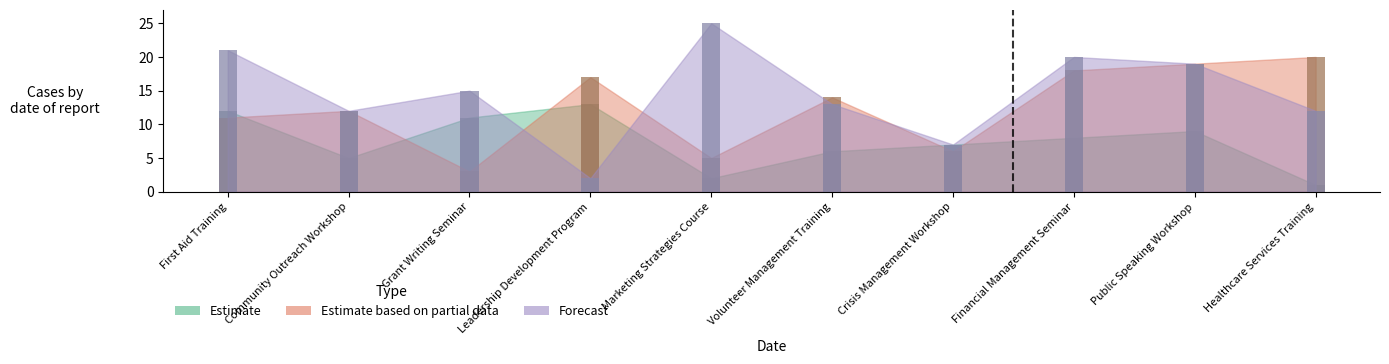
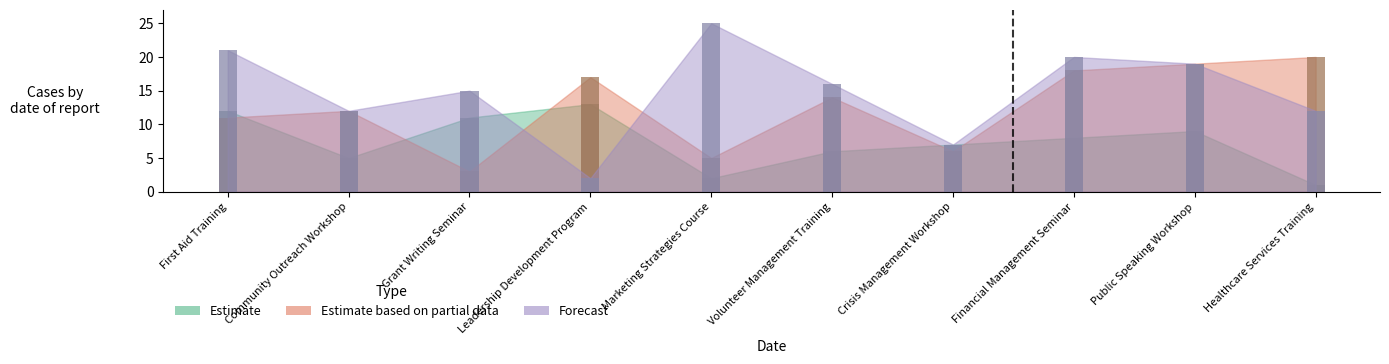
Forecast, Volunteer Management Training: 13 -> 16
